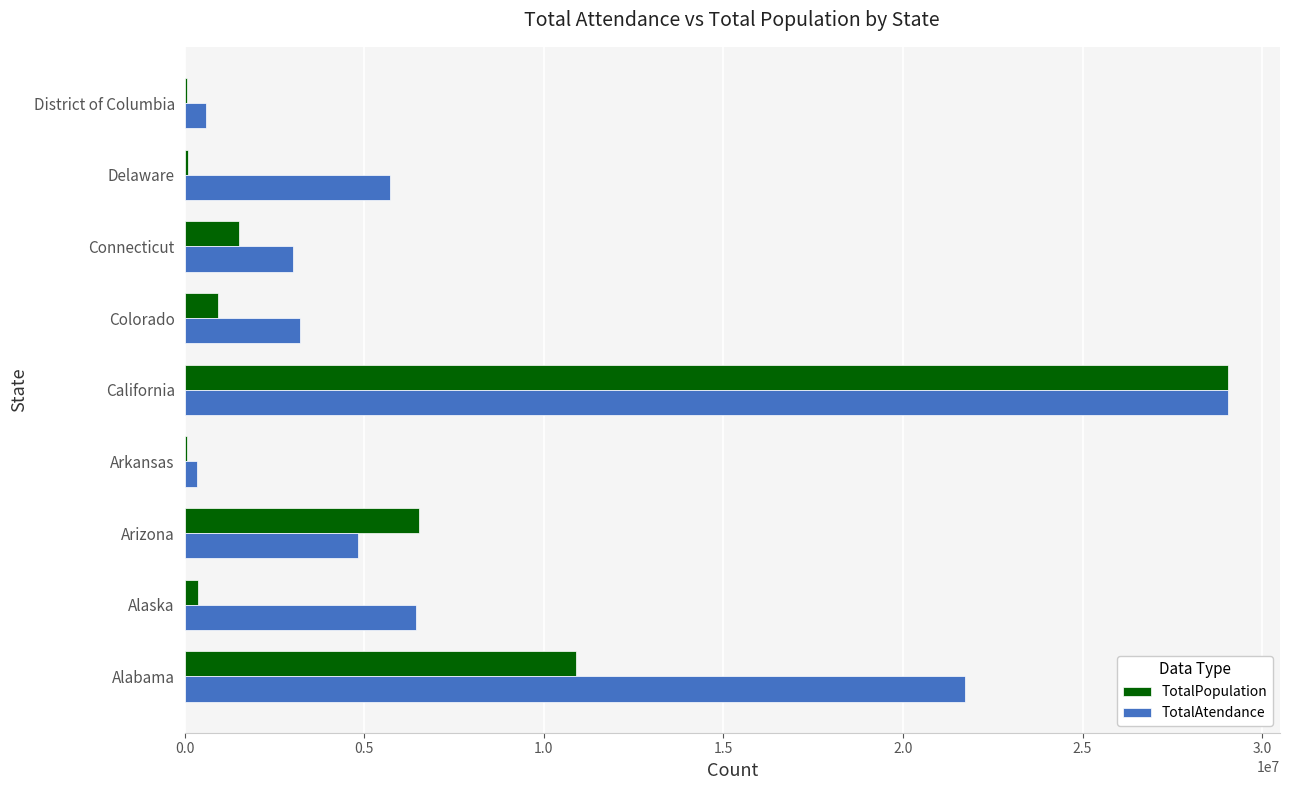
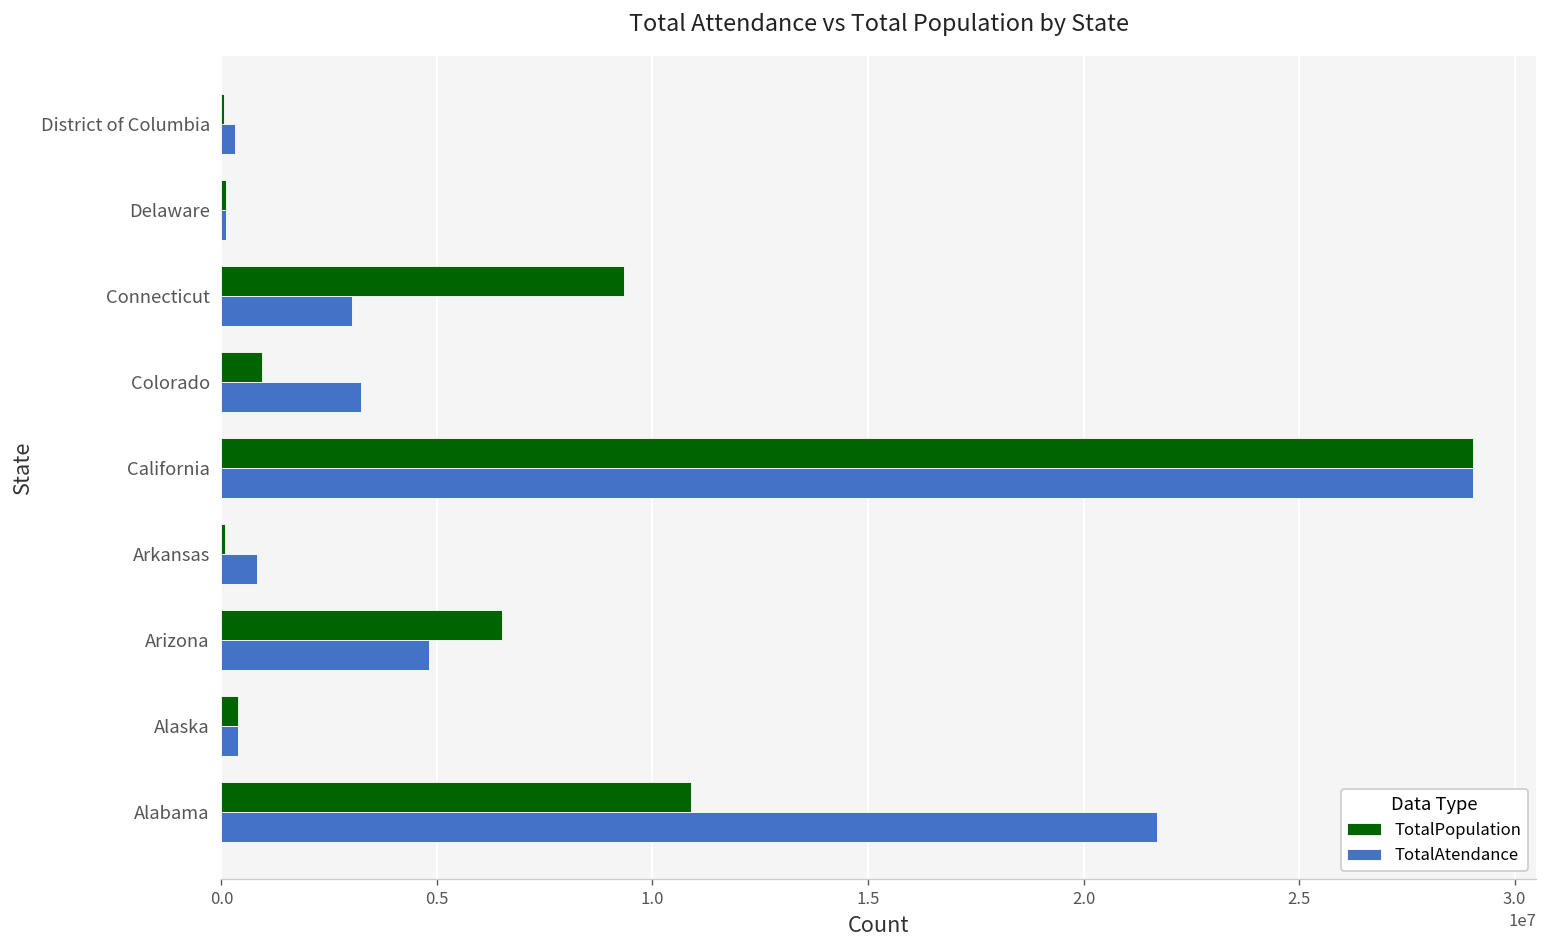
TotalAtendance, District of Columbia: 600000 -> 300000
TotalAtendance, Delaware: 5700000 -> 100000
TotalPopulation, Connecticut: 1500000 -> 9300000
TotalAtendance, Arkansas: 400000 -> 800000
TotalAtendance, Alaska: 6400000 -> 400000
